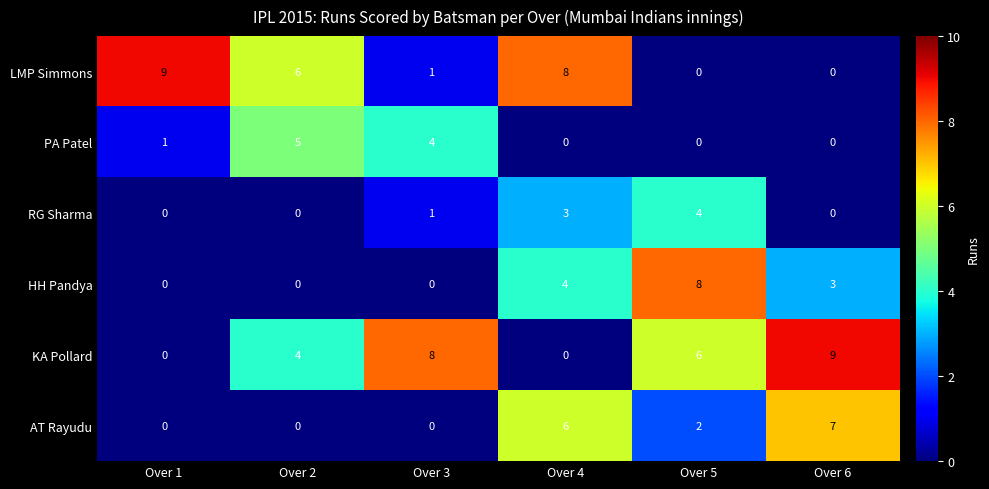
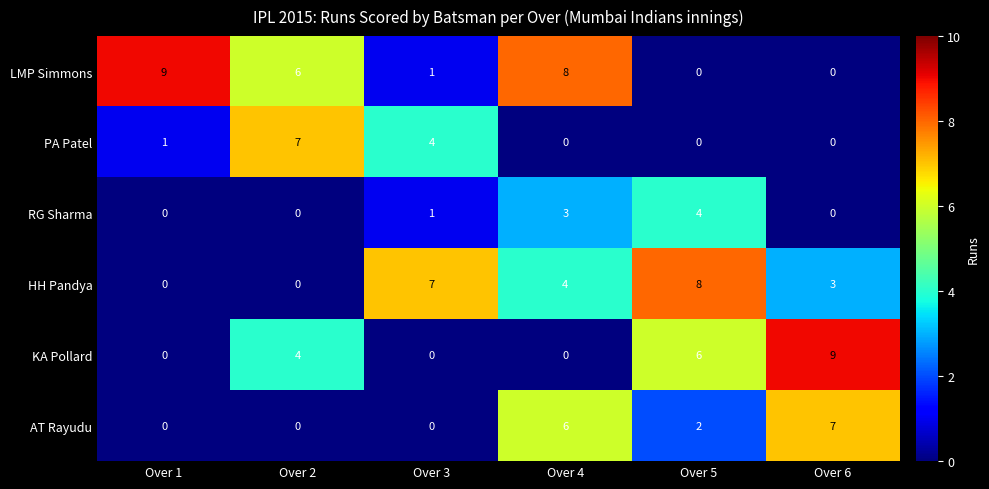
PA Patel, Over 2: 5 -> 7
HH Pandya, Over 3: 0 -> 7
KA Pollard, Over 3: 8 -> 0
